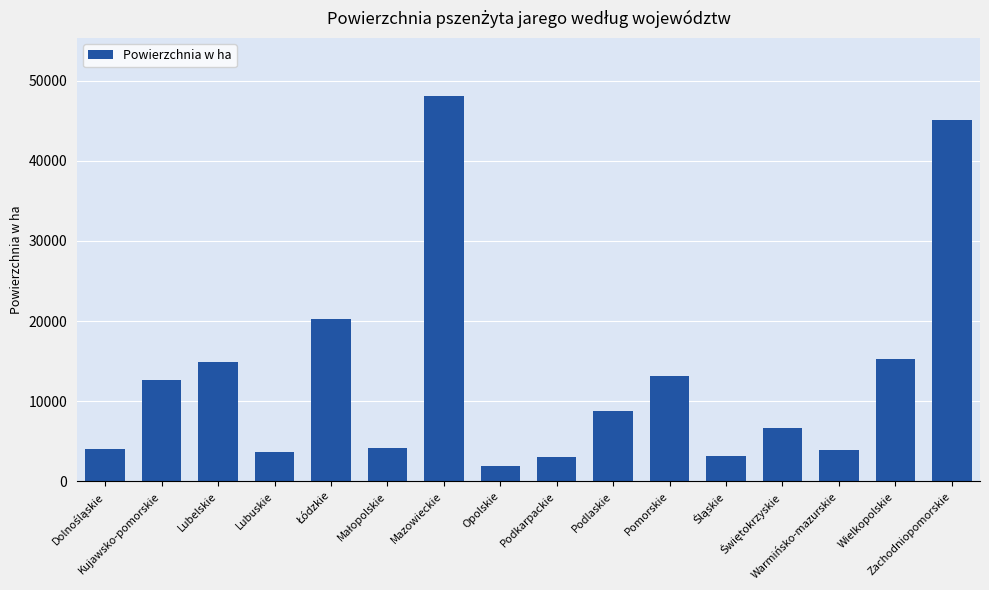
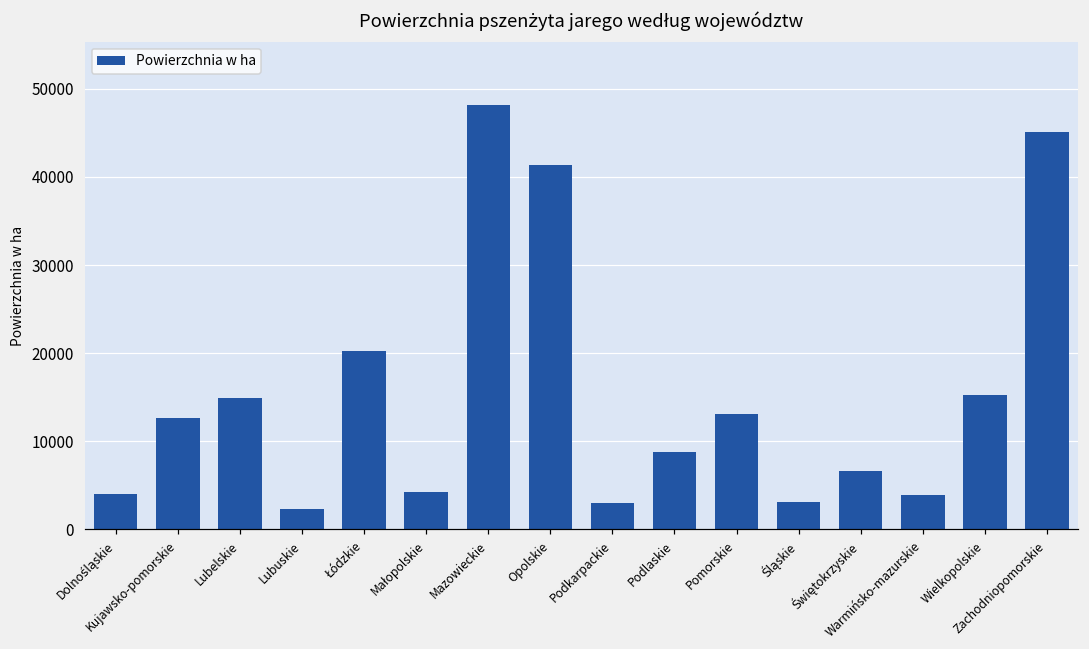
Lubuskie: 4000 -> 2000
Opolskie: 2000 -> 41000
